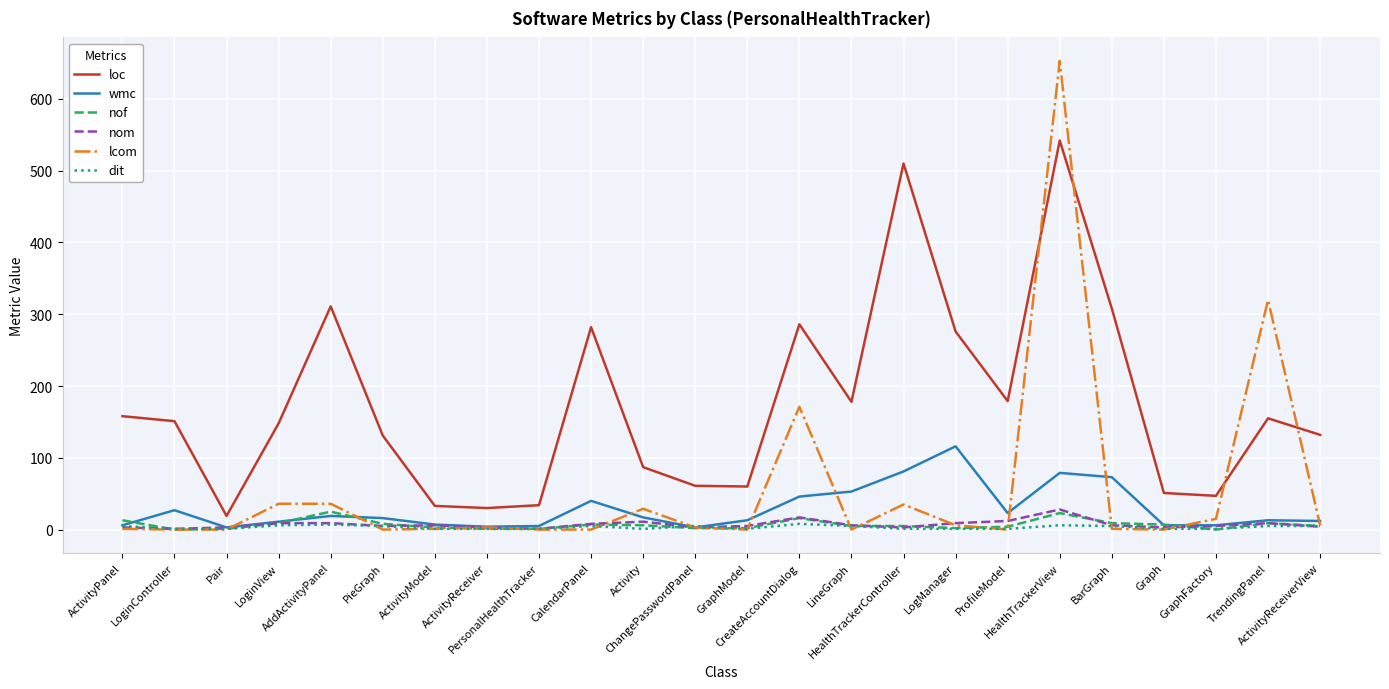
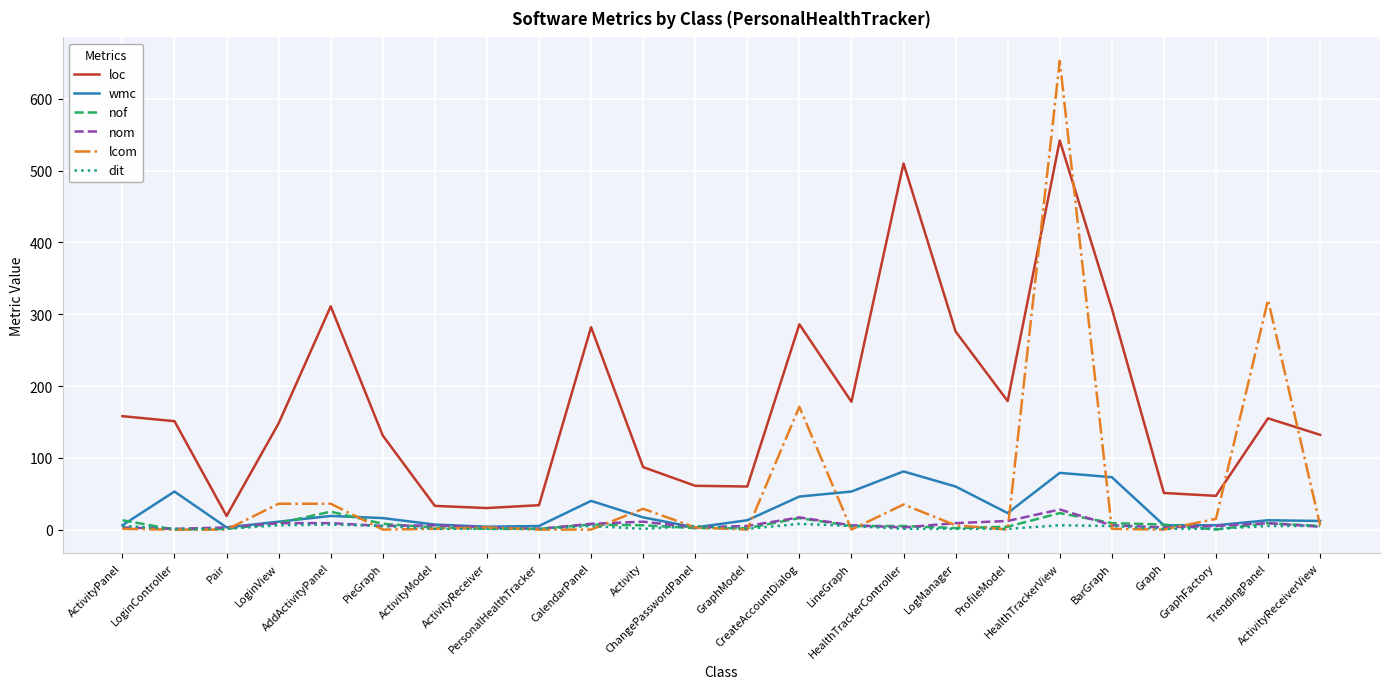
wmc, LoginController: 30 -> 50
wmc, LogManager: 120 -> 60
